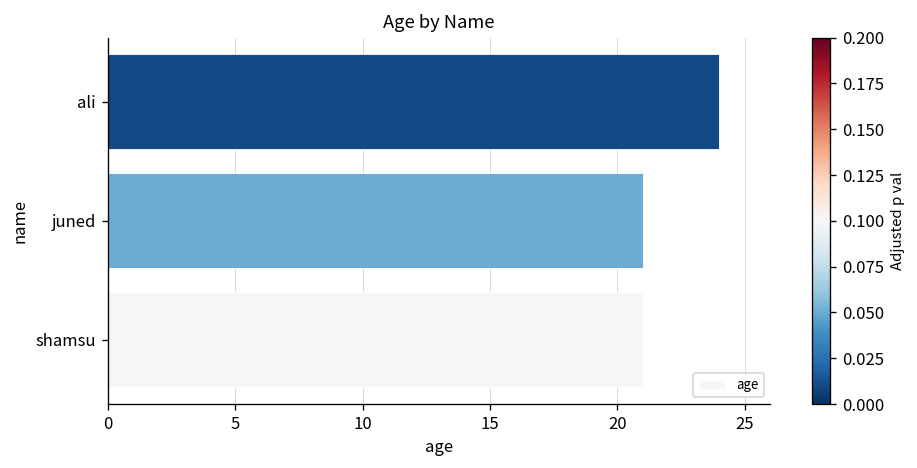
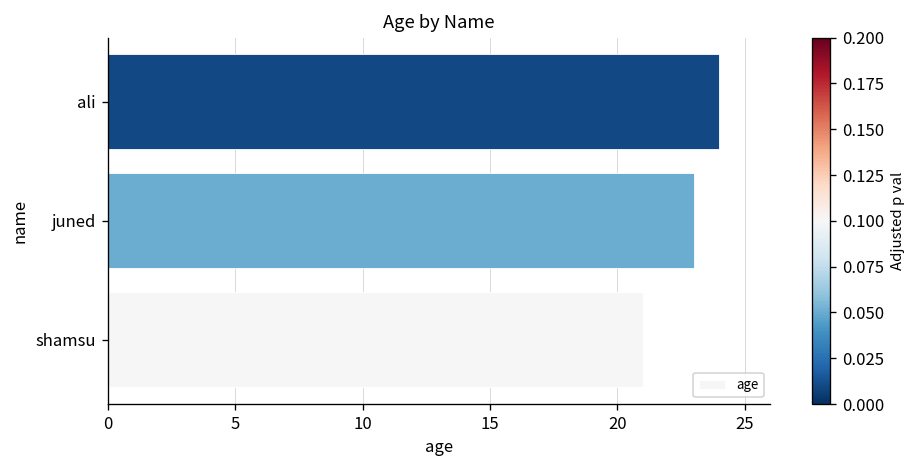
juned: 21 -> 23
